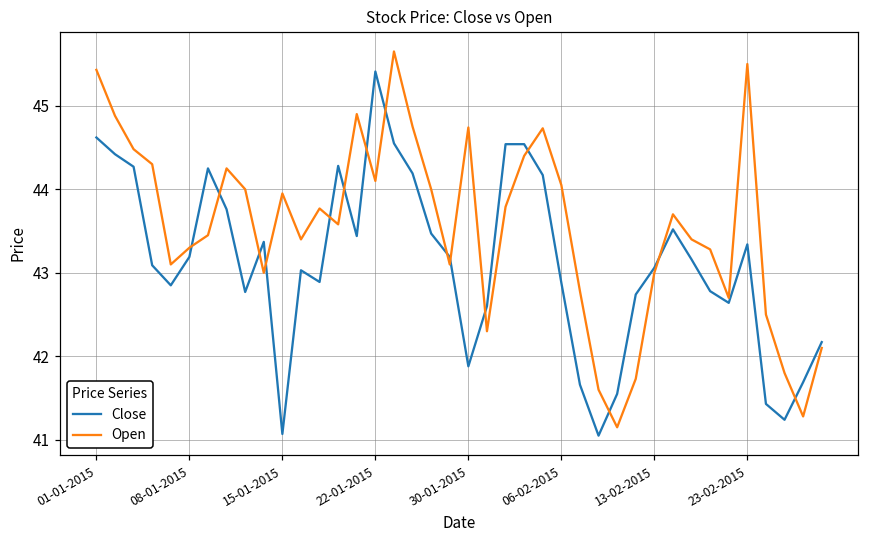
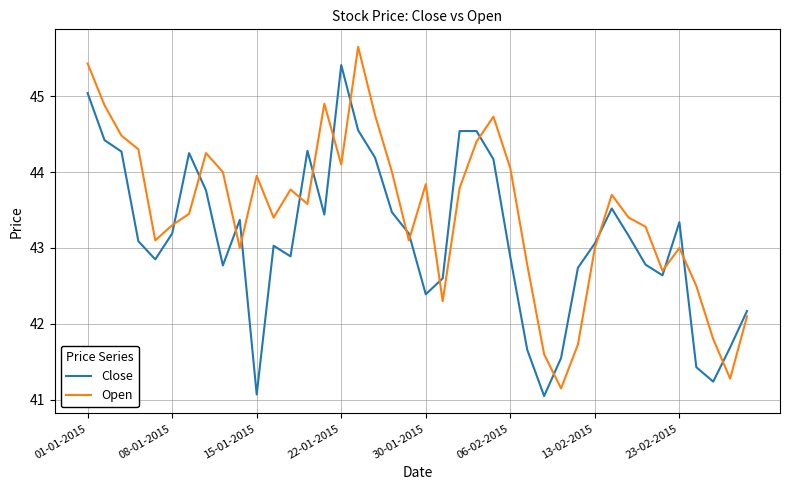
Close, 01-01-2015: 44.6 -> 45.0
Close, 30-01-2015: 41.9 -> 42.4
Open, 30-01-2015: 44.7 -> 43.8
Open, 23-02-2015: 45.5 -> 43.0
